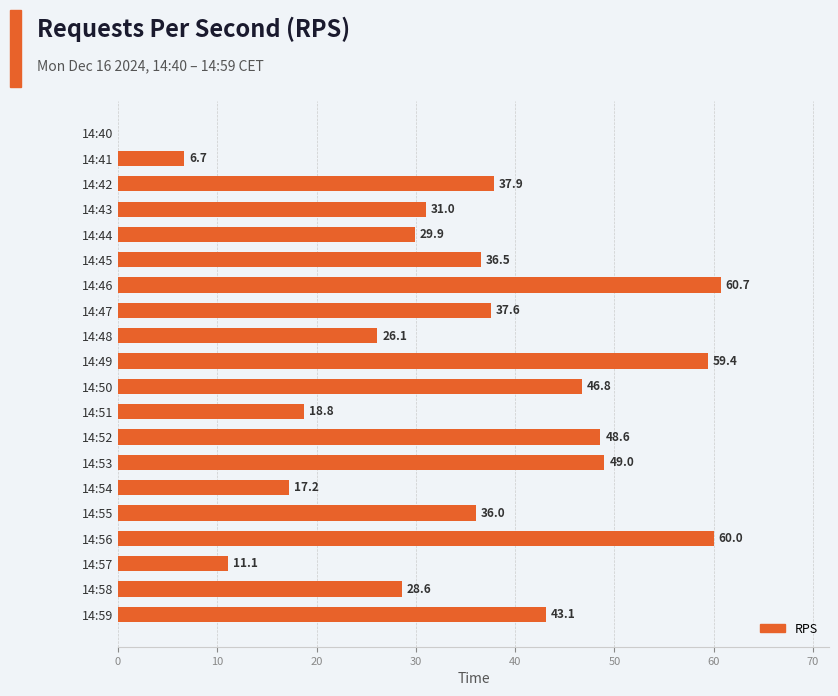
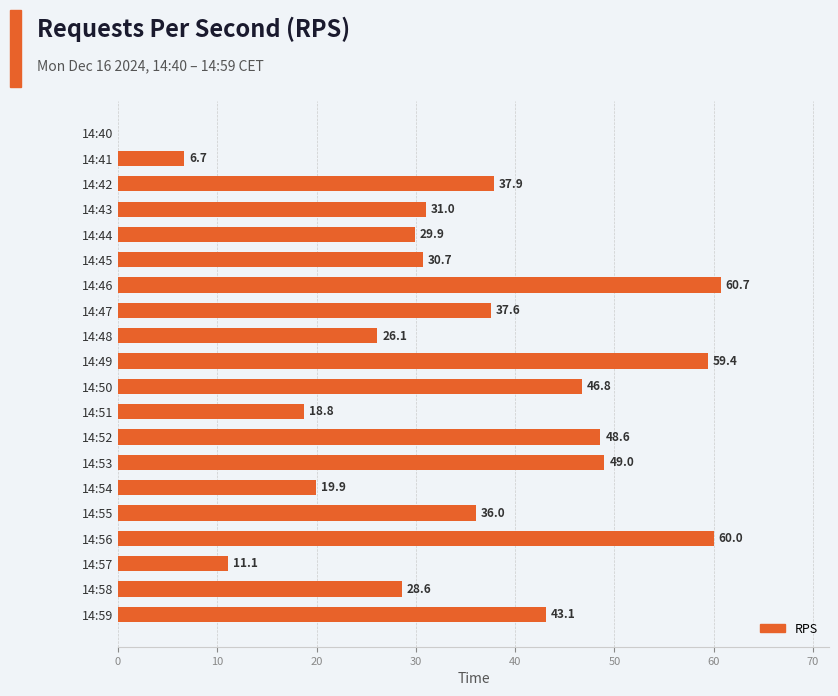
14:45: 36.5 -> 30.7
14:54: 17.2 -> 19.9
